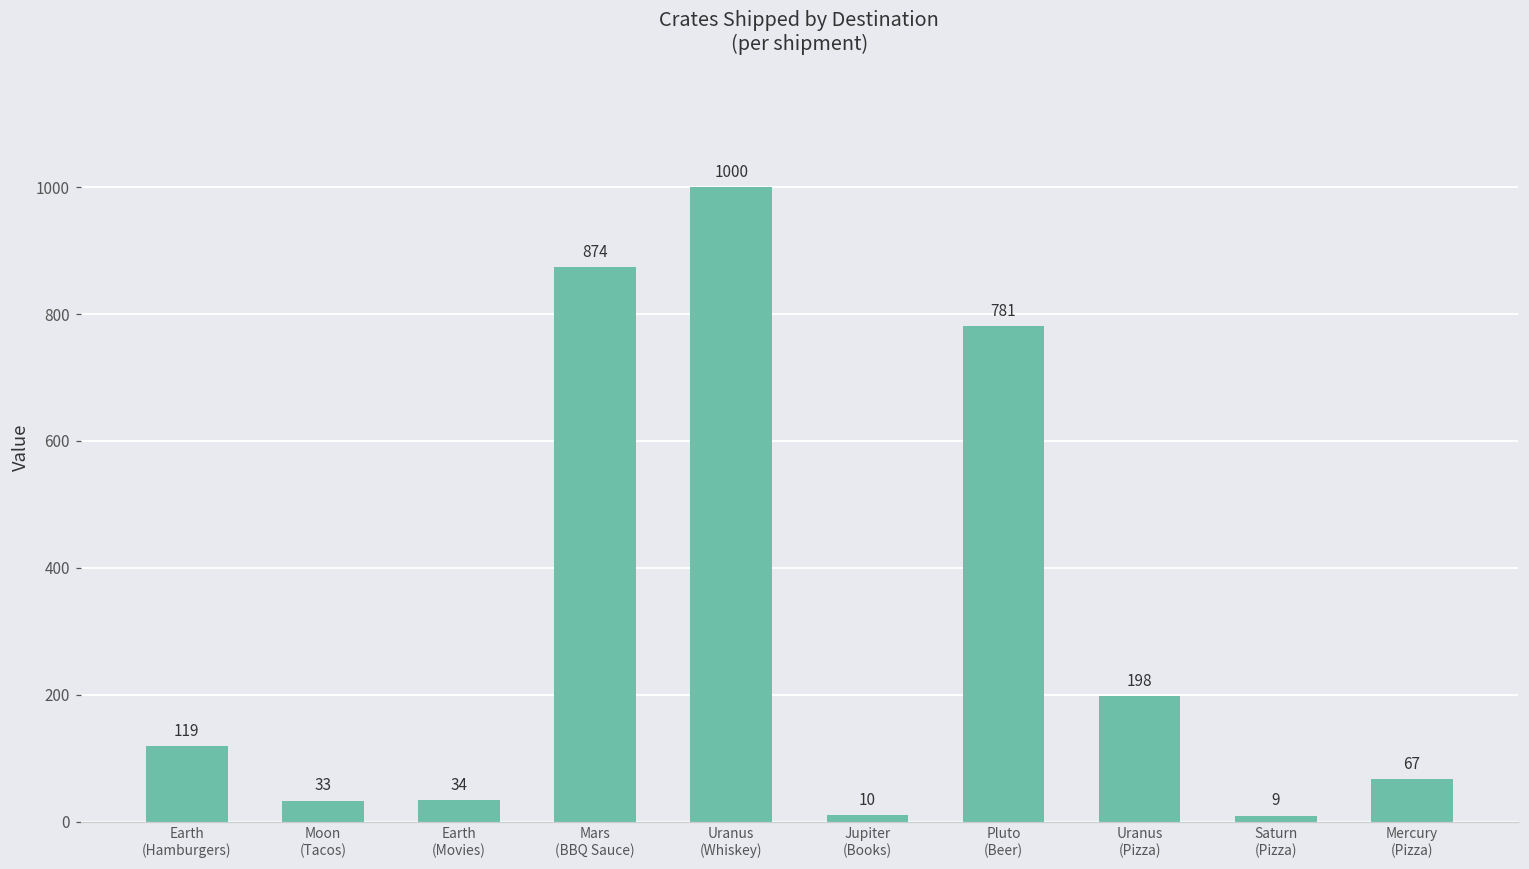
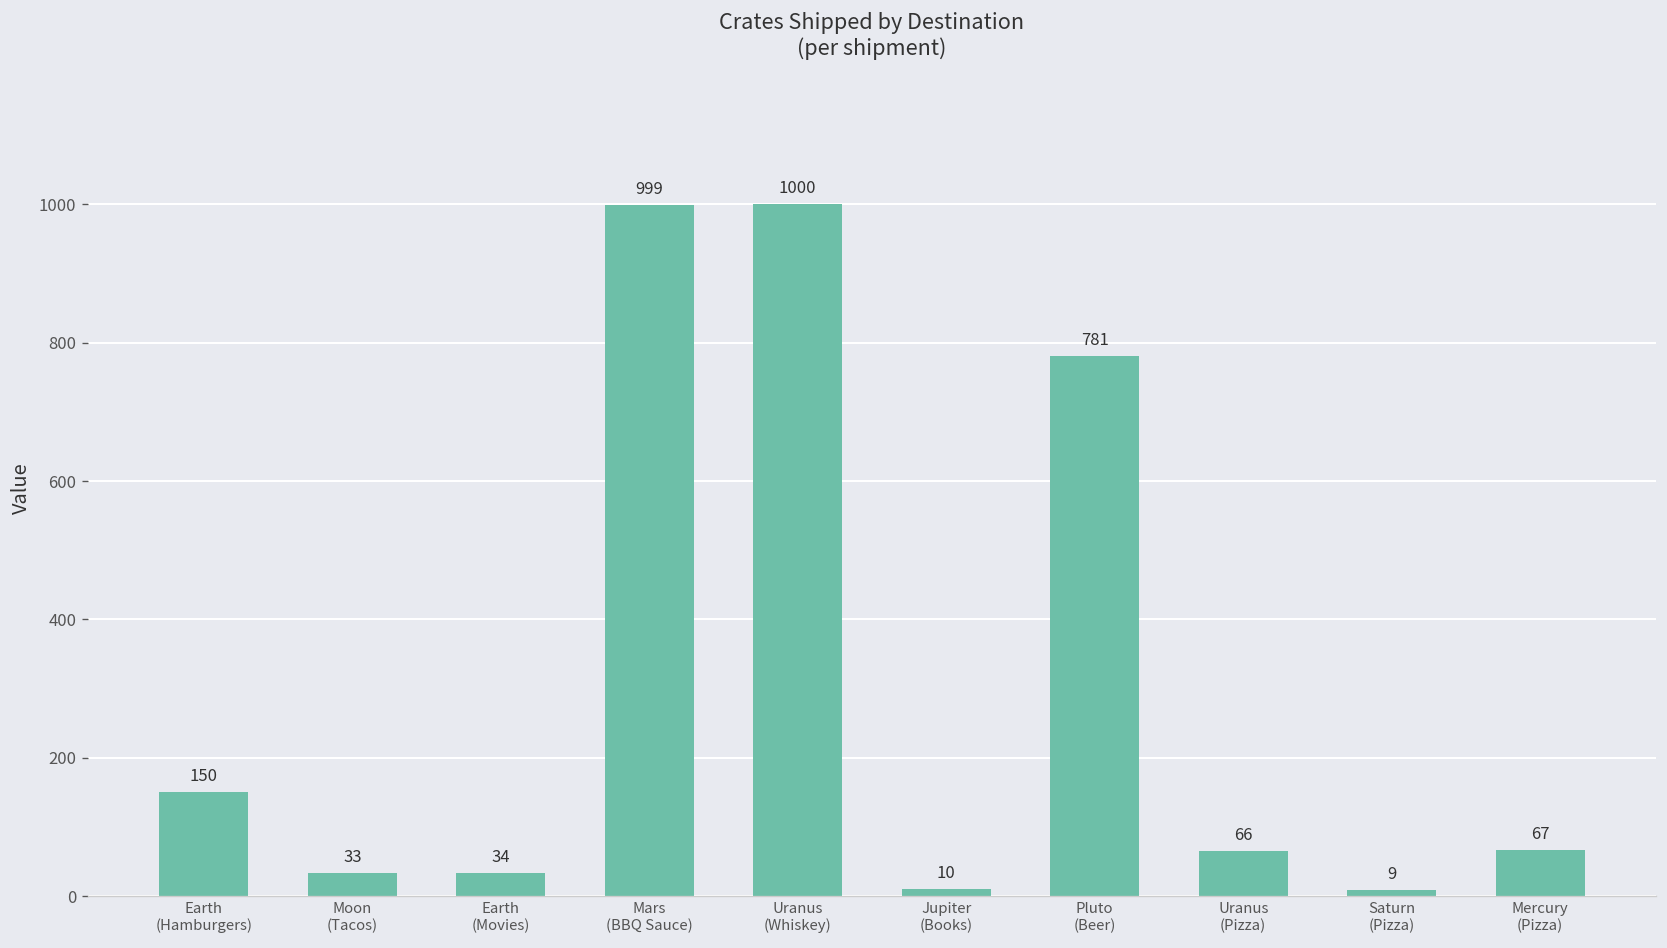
Earth (Hamburgers): 119 -> 150
Mars (BBQ Sauce): 874 -> 999
Uranus (Pizza): 198 -> 66
